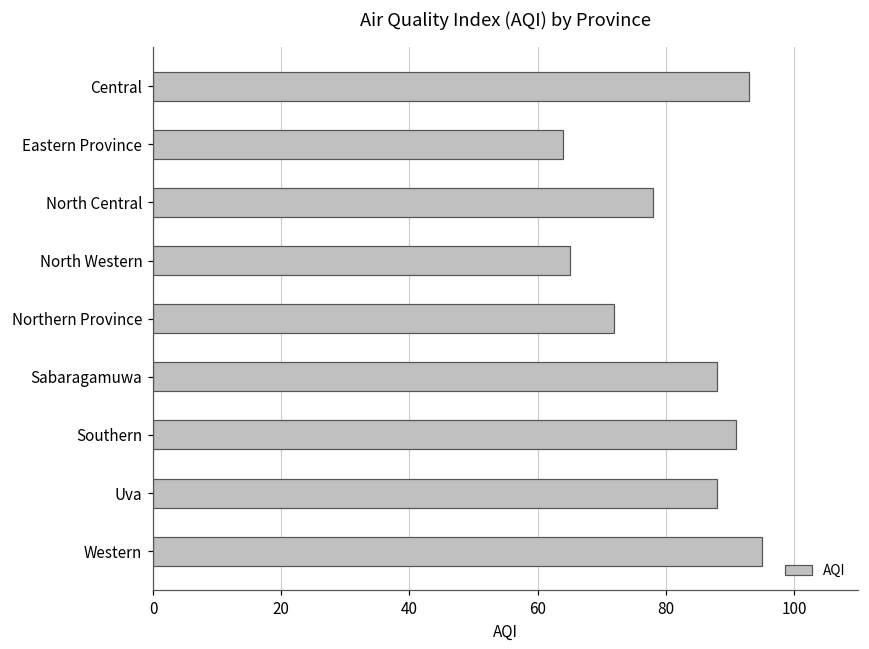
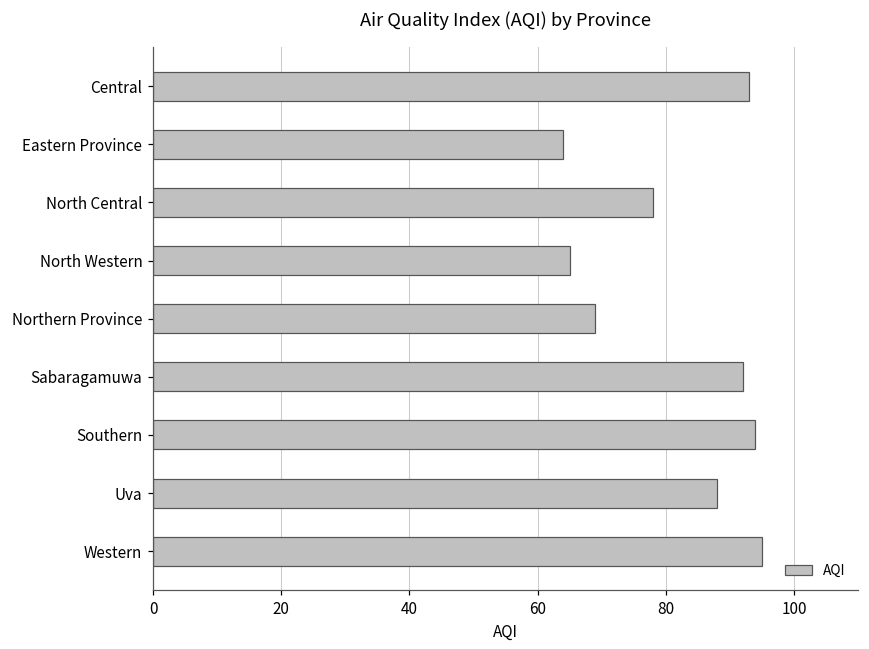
Northern Province: 72 -> 69
Sabaragamuwa: 88 -> 92
Southern: 91 -> 94
